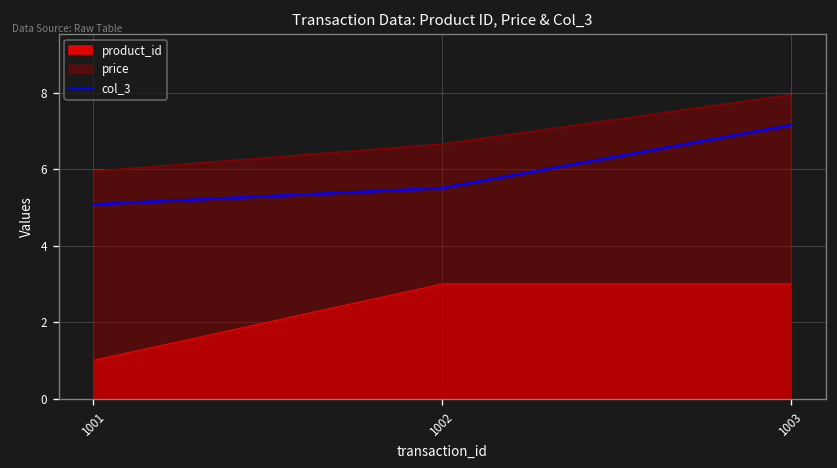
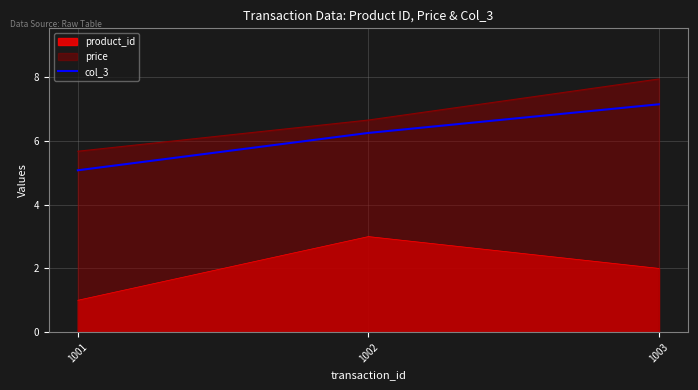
price, 1001: 6.0 -> 5.7
col_3, 1002: 5.5 -> 6.3
product_id, 1003: 3 -> 2
